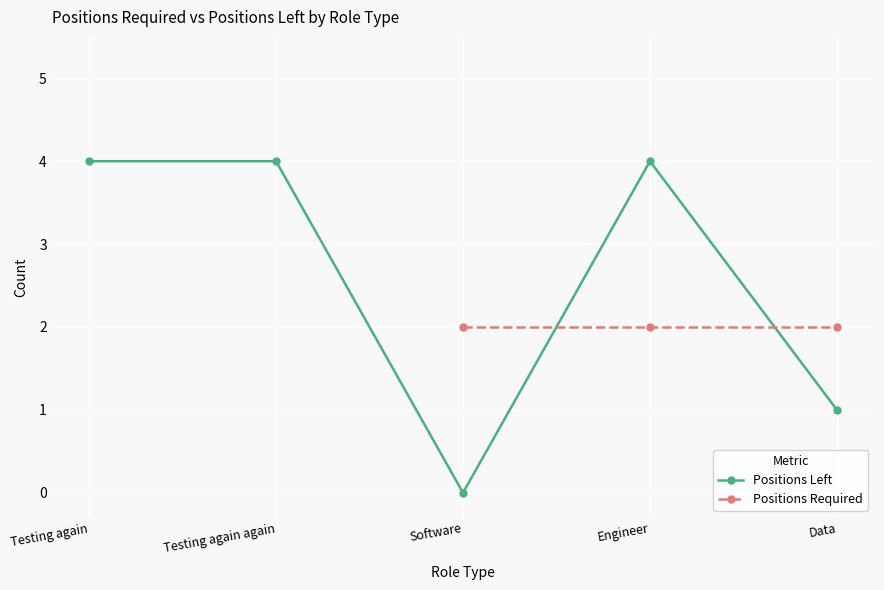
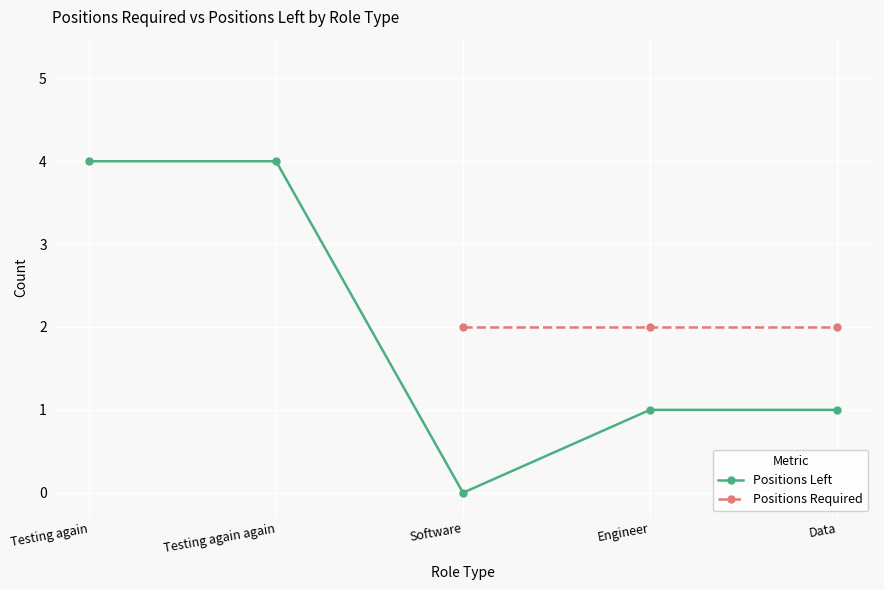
Positions Left, Engineer: 4 -> 1
